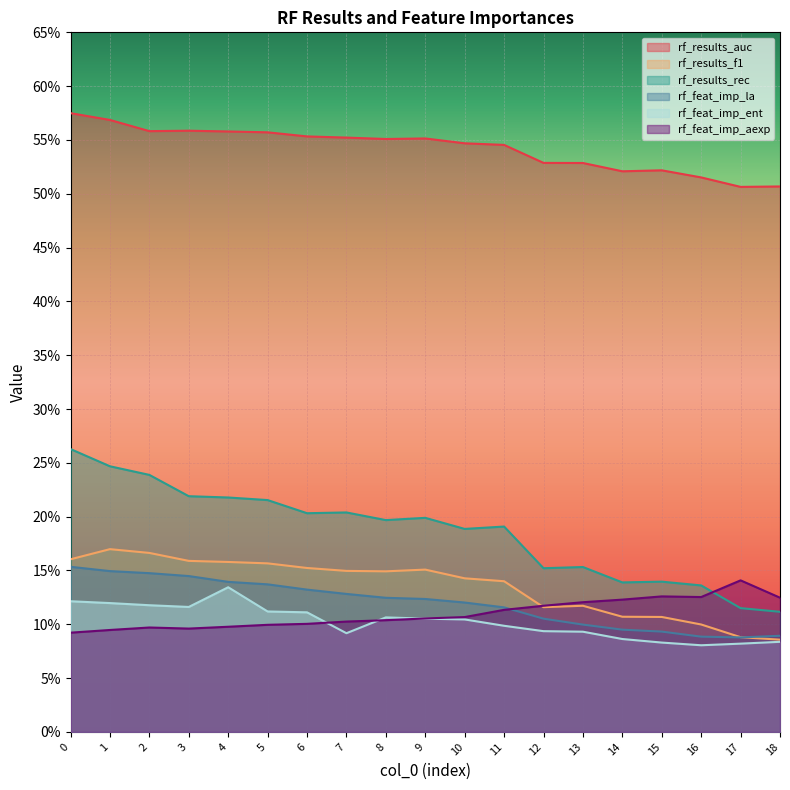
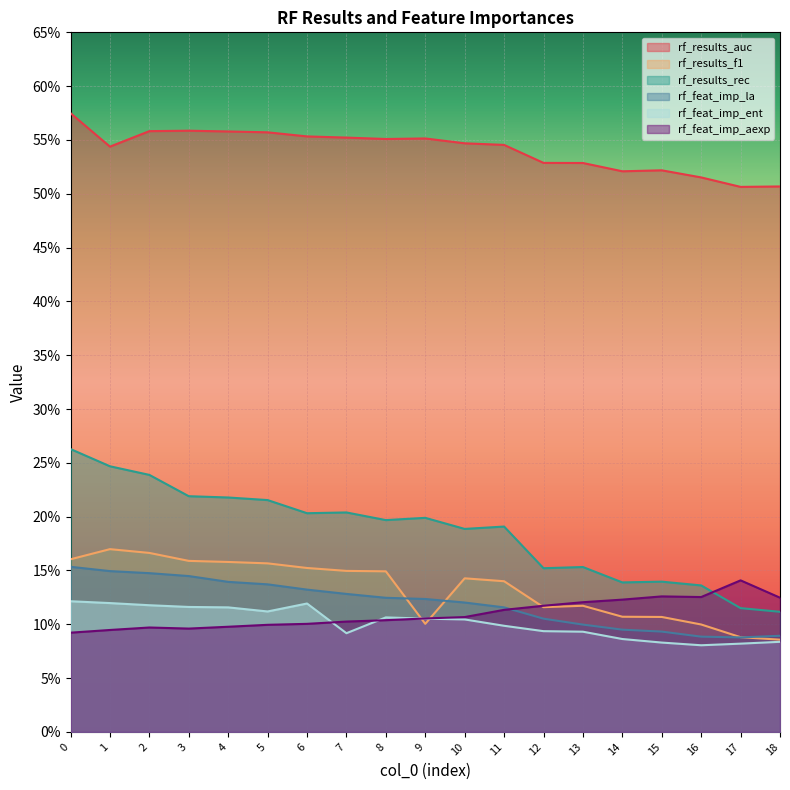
rf_results_auc, 1: 56.9% -> 54.4%
rf_feat_imp_ent, 4: 13.4% -> 11.6%
rf_feat_imp_ent, 6: 11.1% -> 11.9%
rf_results_f1, 9: 15.1% -> 10.0%
